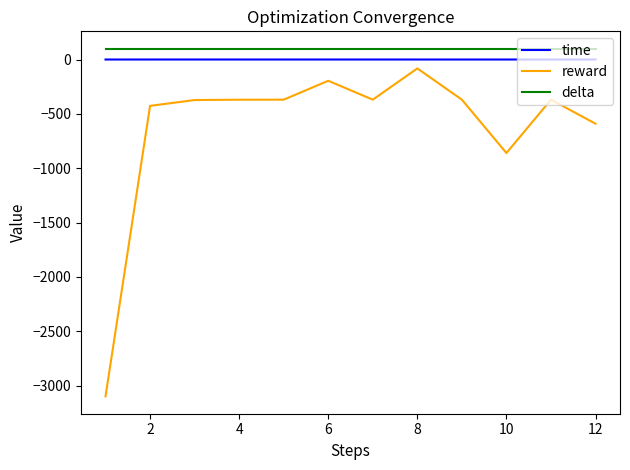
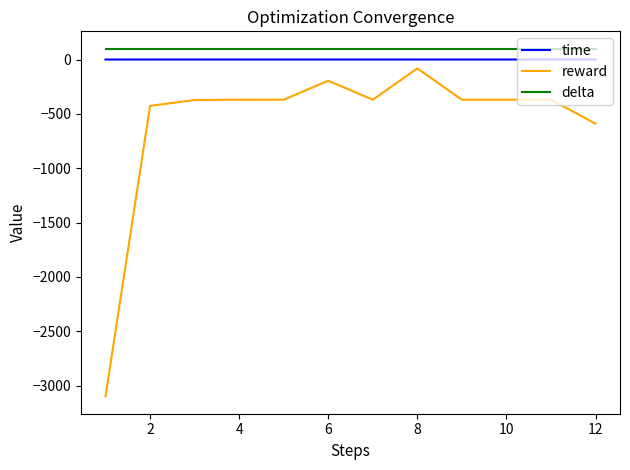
reward, 10: -860 -> -370
